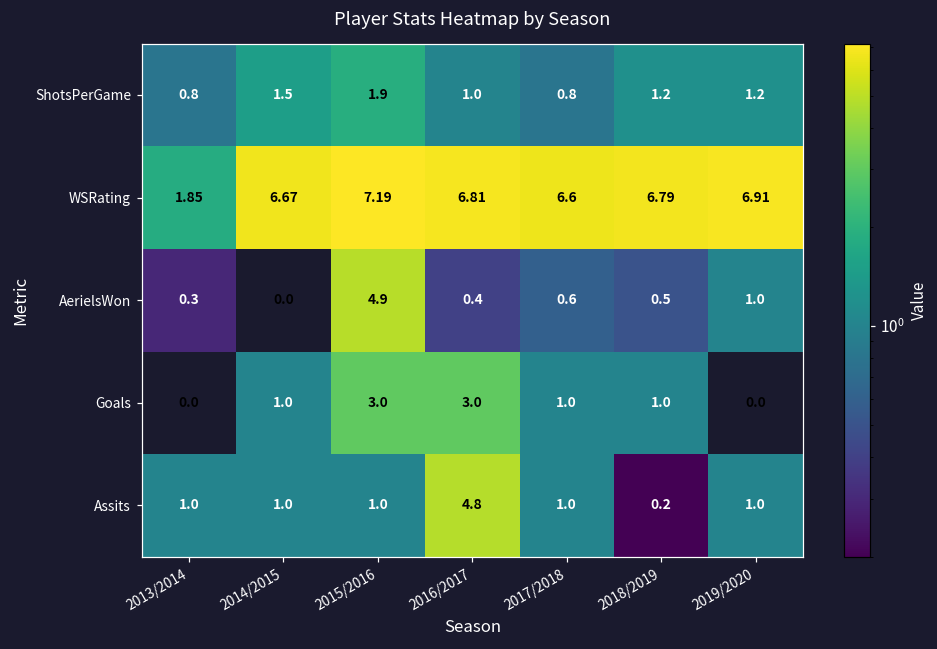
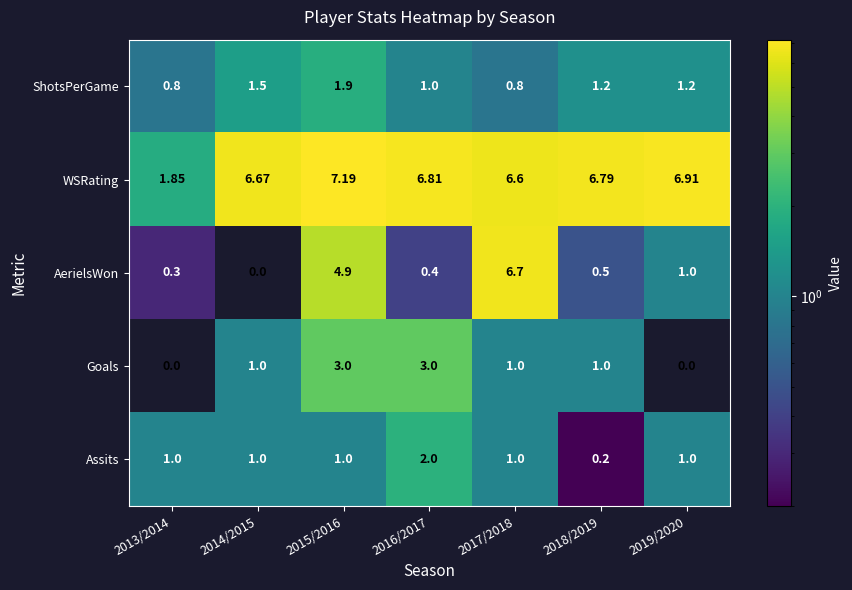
AerielsWon, 2017/2018: 0.6 -> 6.7
Assits, 2016/2017: 4.8 -> 2.0
